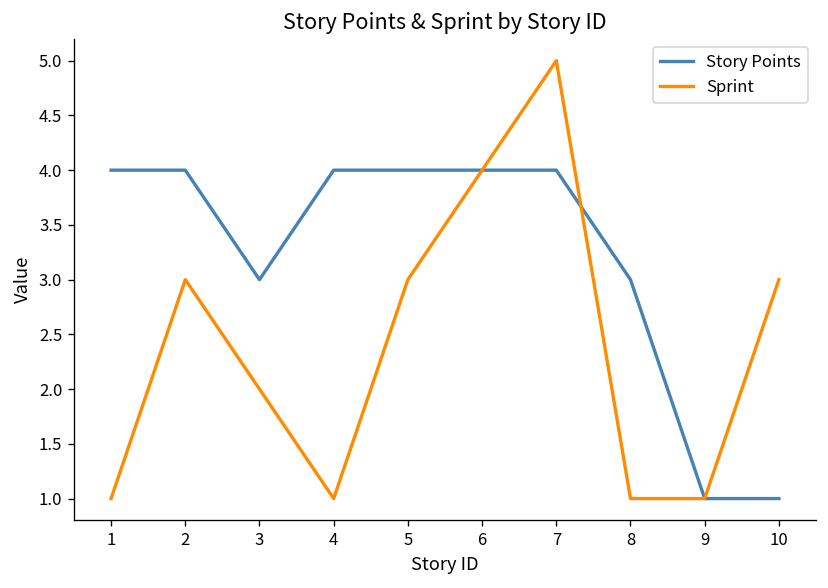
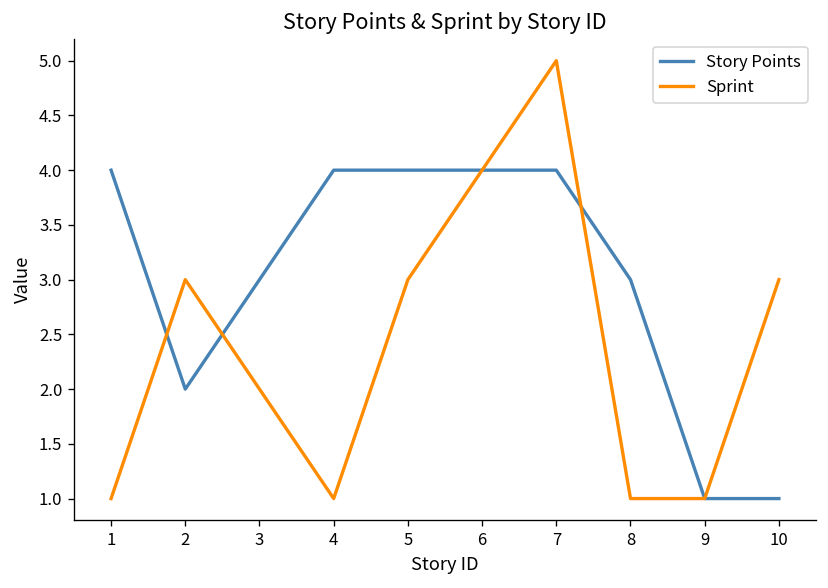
Story Points, 2: 4 -> 2
